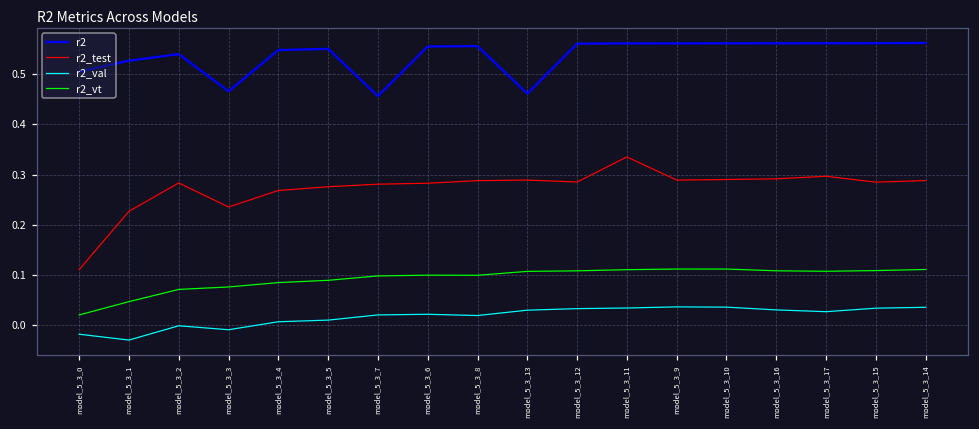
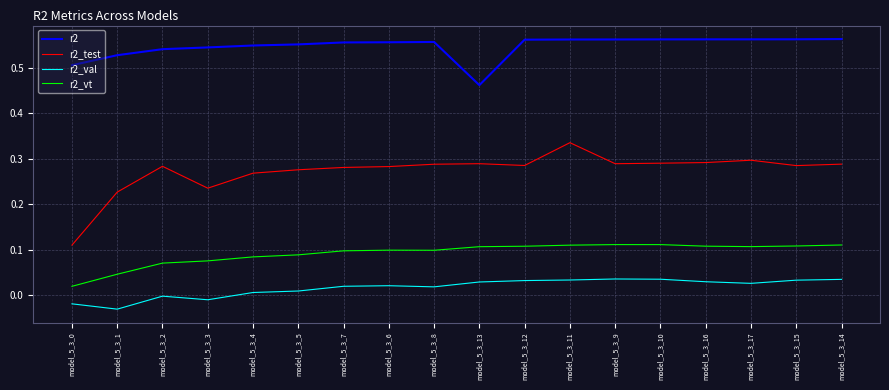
r2, model_5_3_3: 0.47 -> 0.54
r2, model_5_3_7: 0.46 -> 0.56
